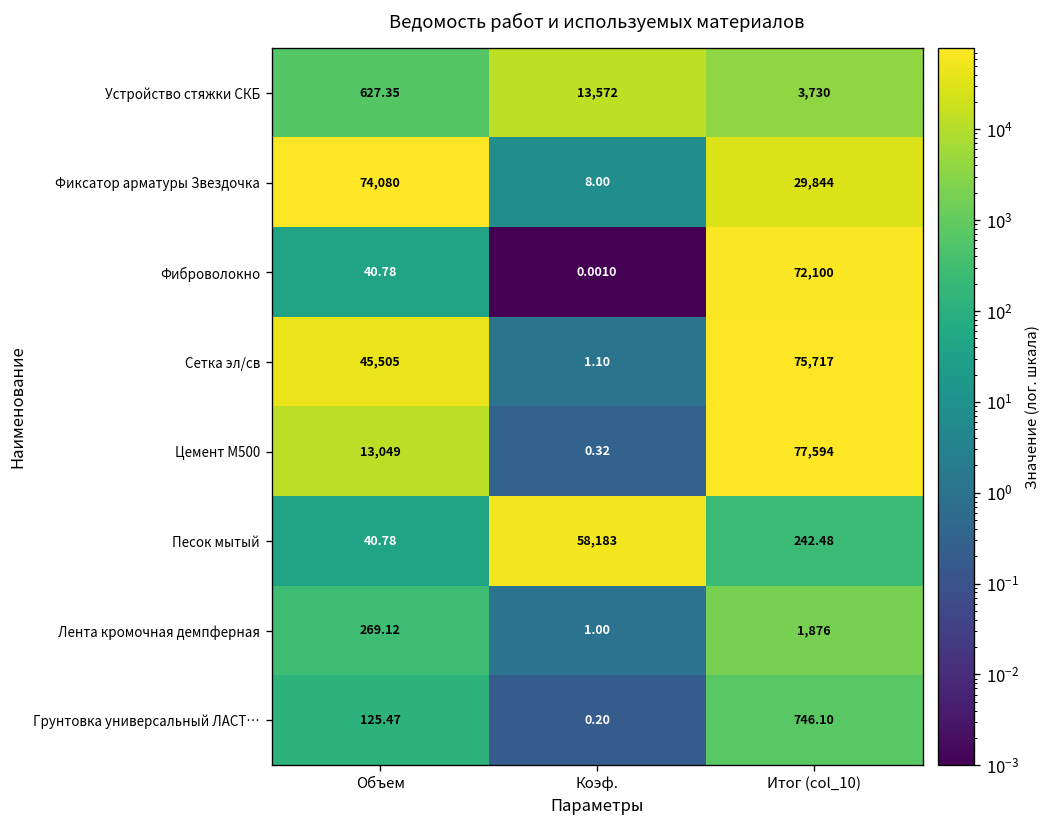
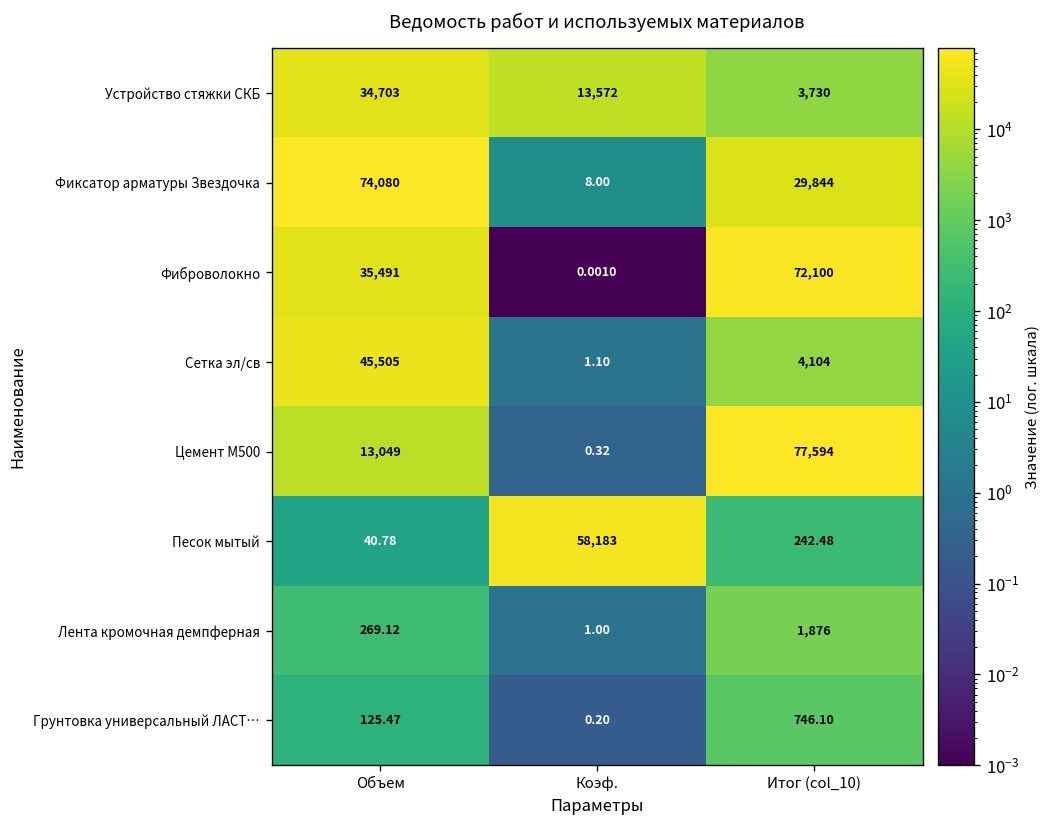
Устройство стяжки СКБ, Объем: 627.35 -> 34,703
Фиброволокно, Объем: 40.78 -> 35,491
Сетка эл/св, Итог (col_10): 75,717 -> 4,104
